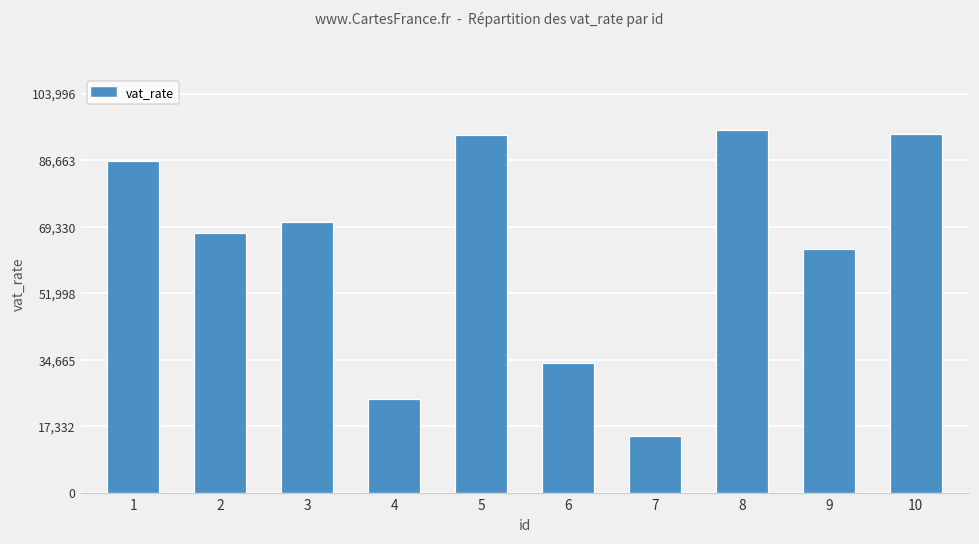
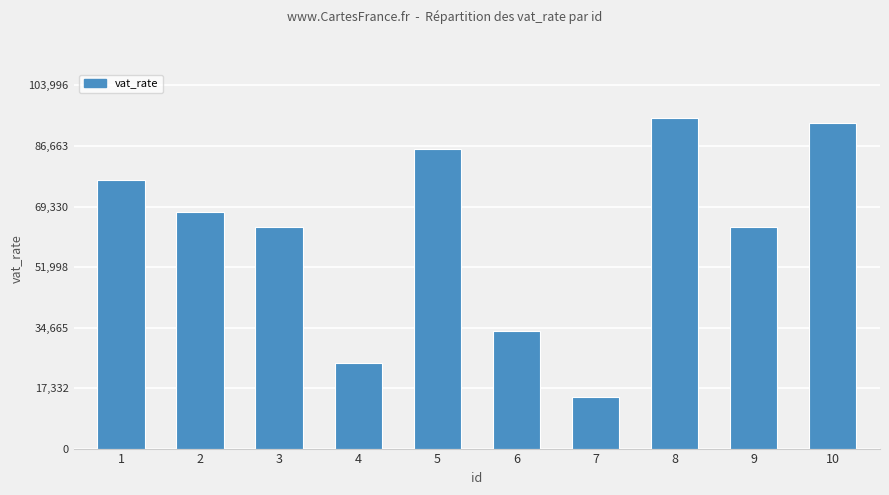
1: 86,000 -> 77,000
3: 71,000 -> 63,000
5: 93,000 -> 86,000
